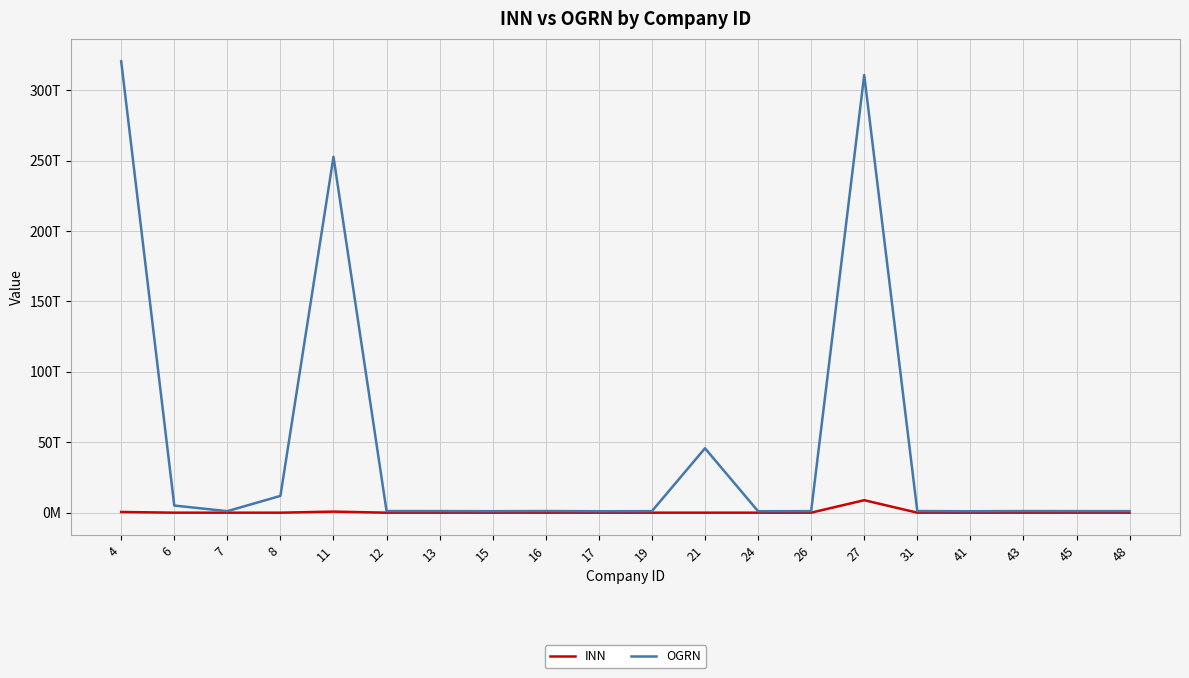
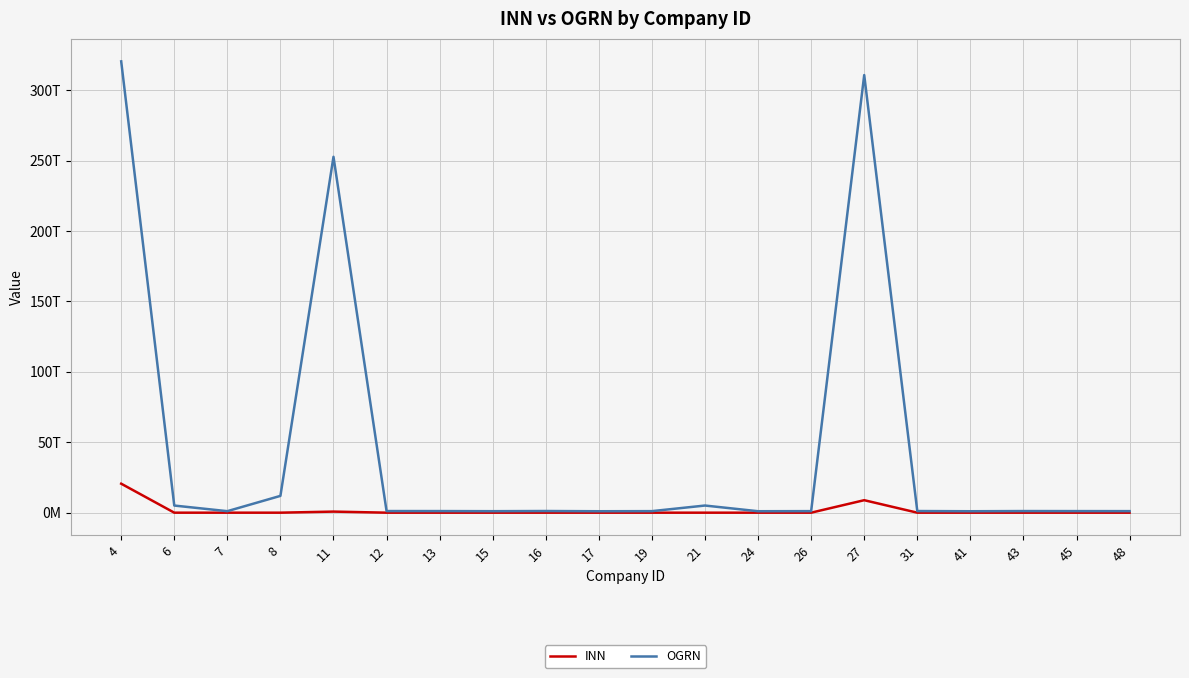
INN, 4: 1T -> 21T
OGRN, 21: 46T -> 5T
